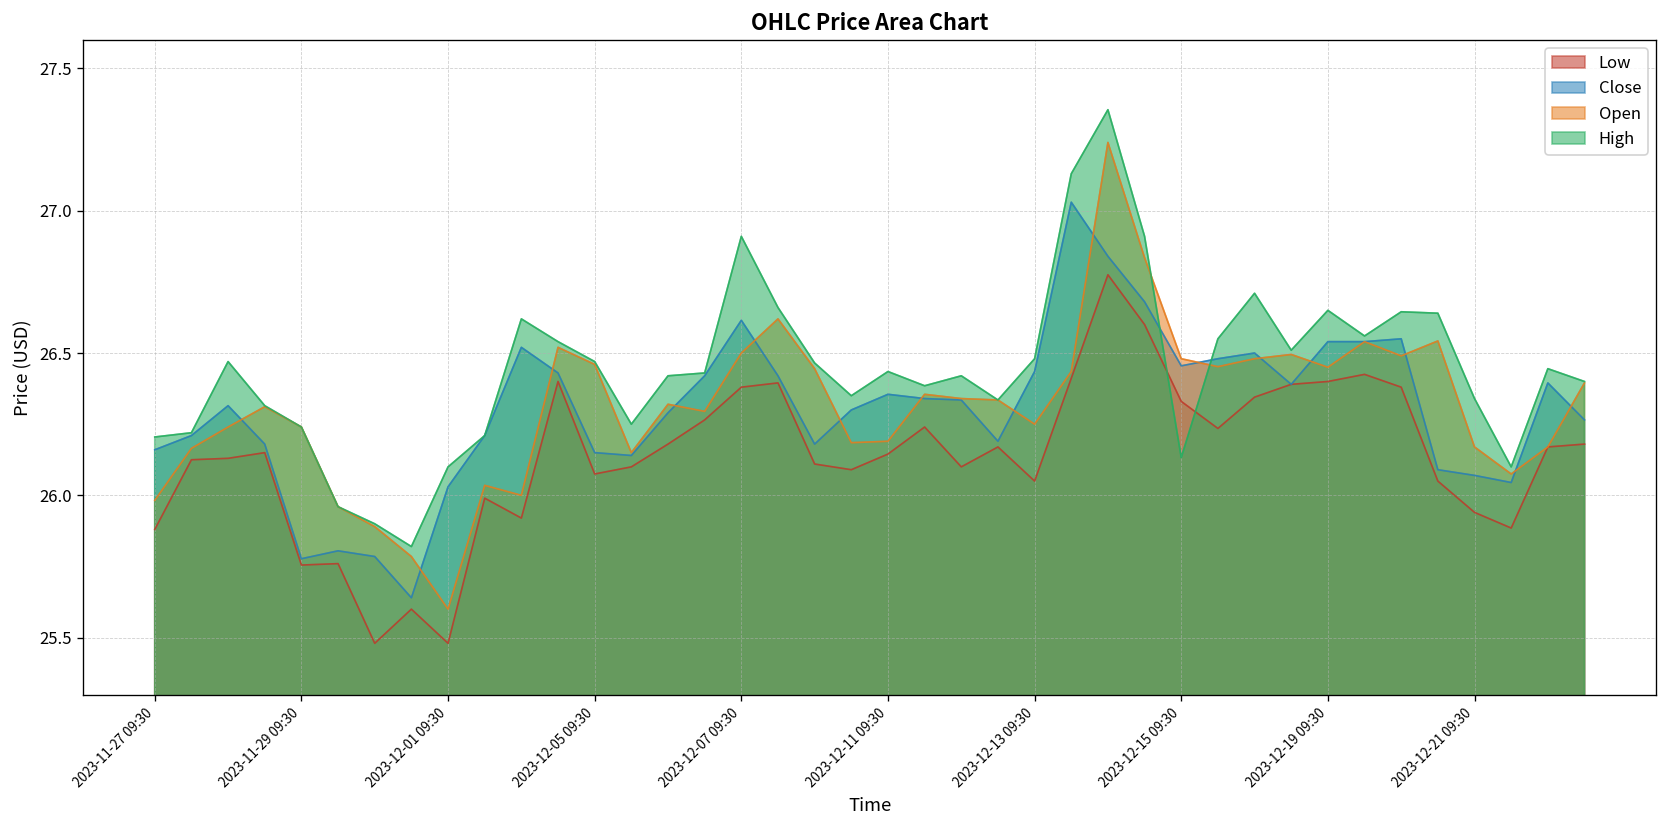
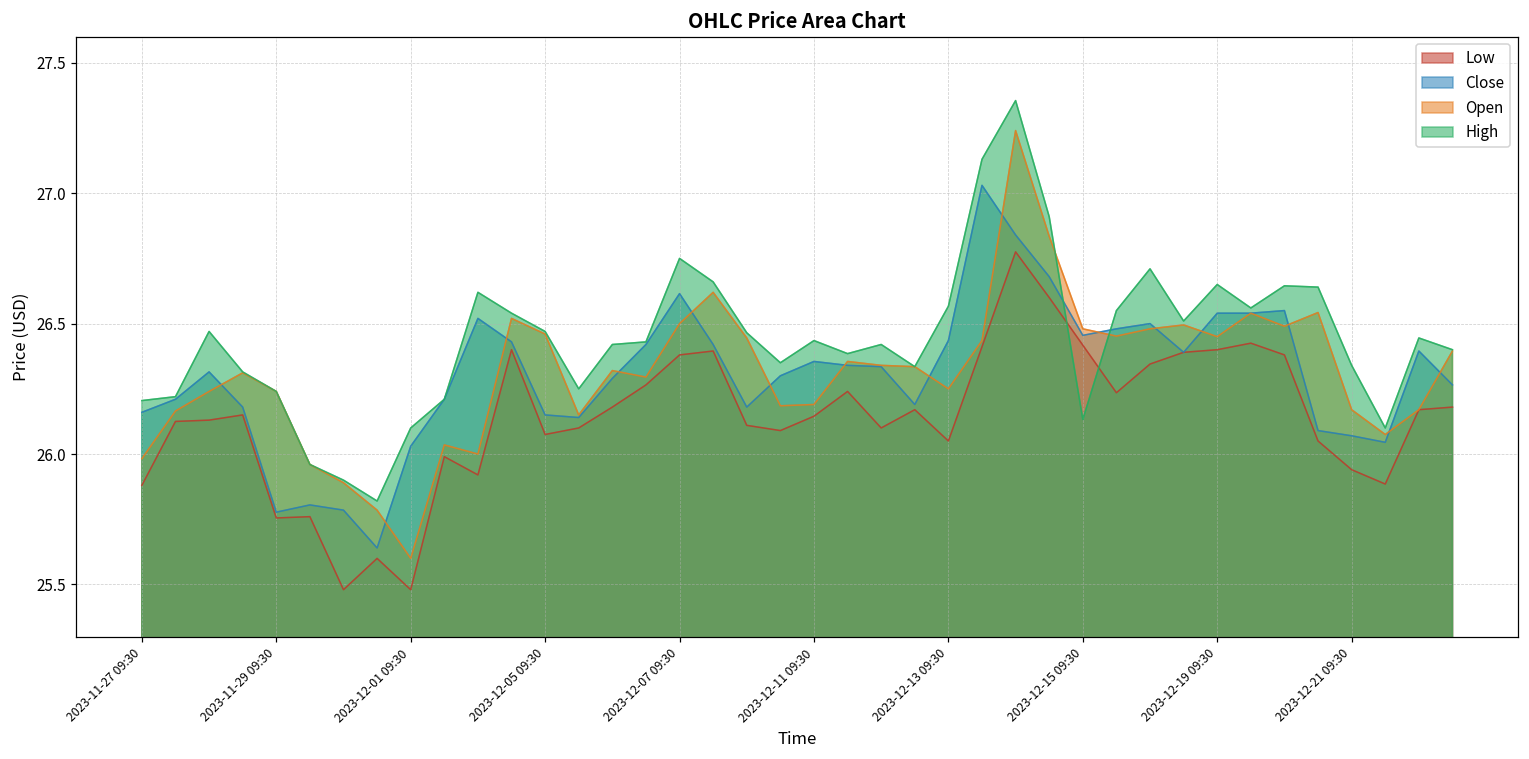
High, 2023-12-07 09:30: 26.91 -> 26.75
High, 2023-12-13 09:30: 26.48 -> 26.57
Low, 2023-12-15 09:30: 26.33 -> 26.42
